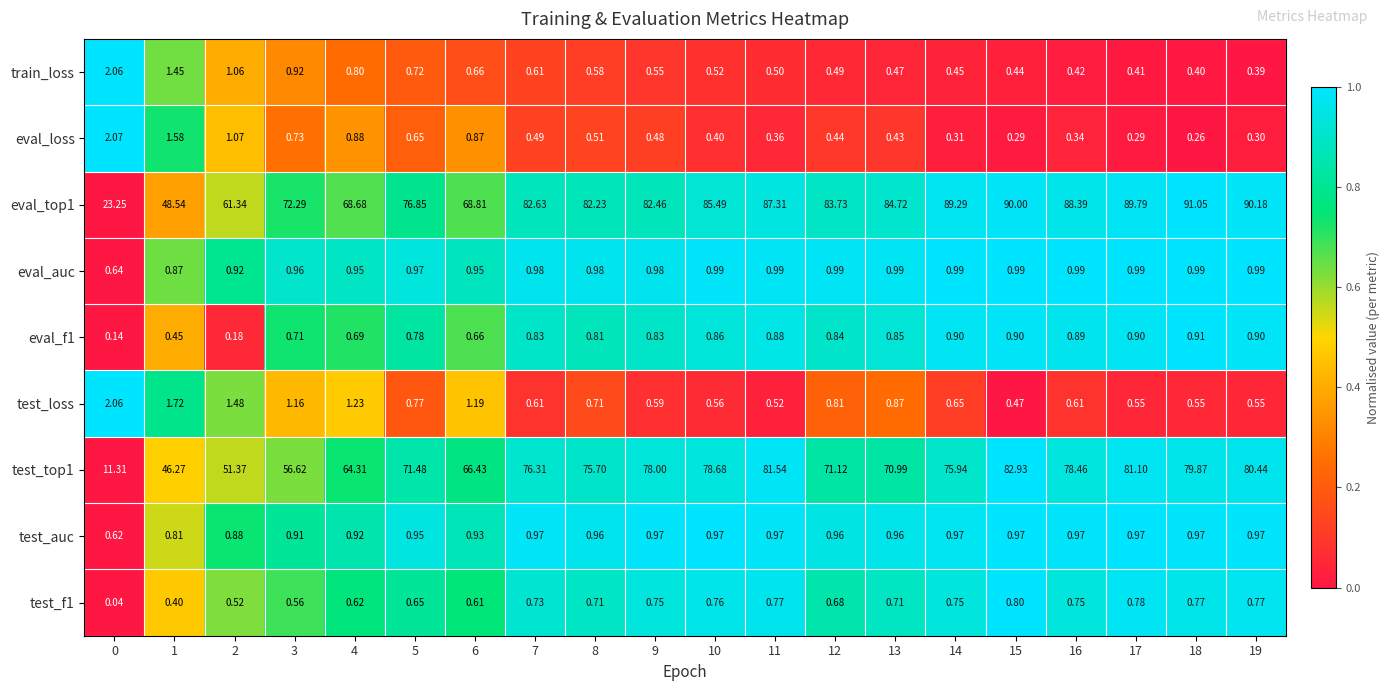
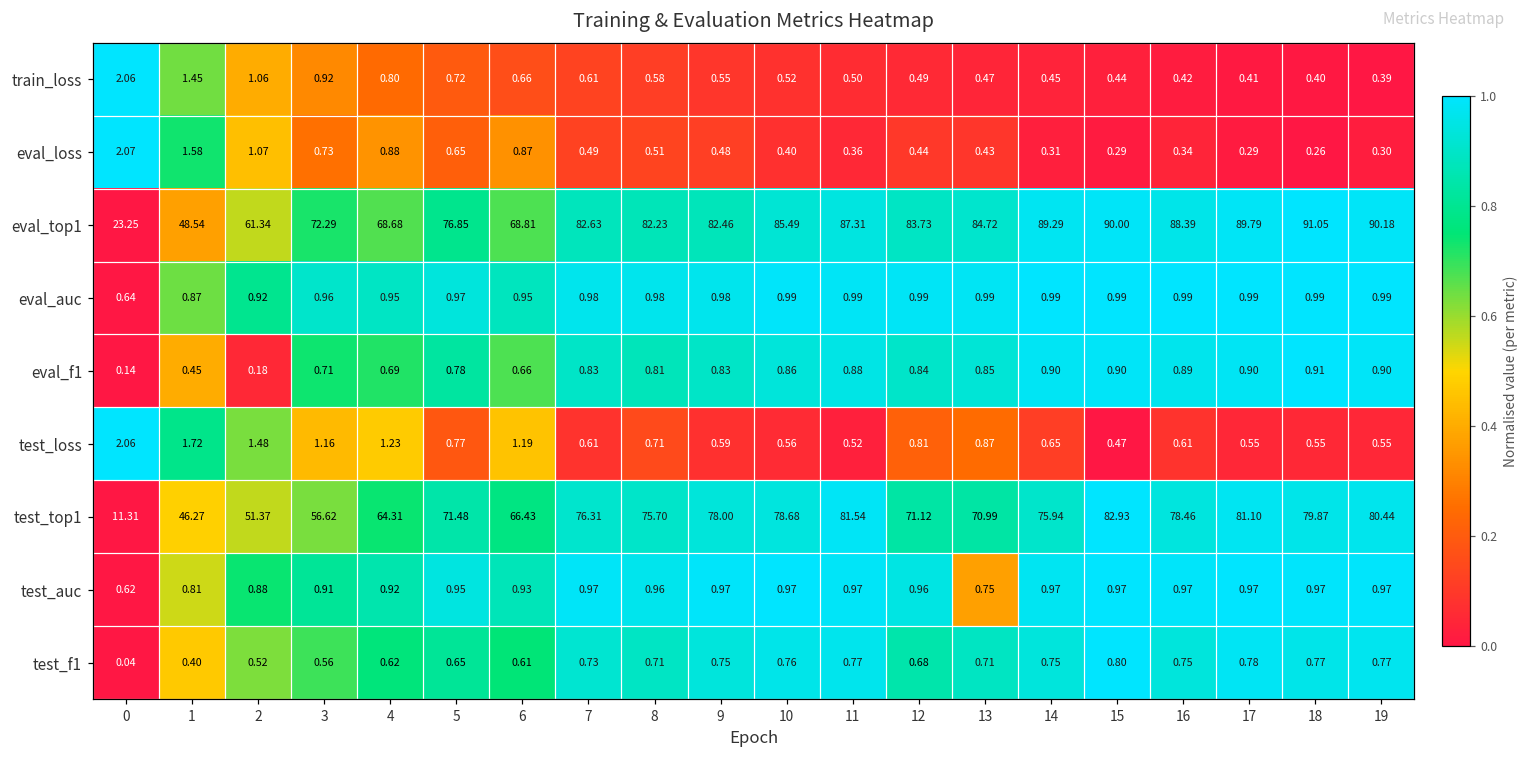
test_auc, 13: 0.96 -> 0.75
